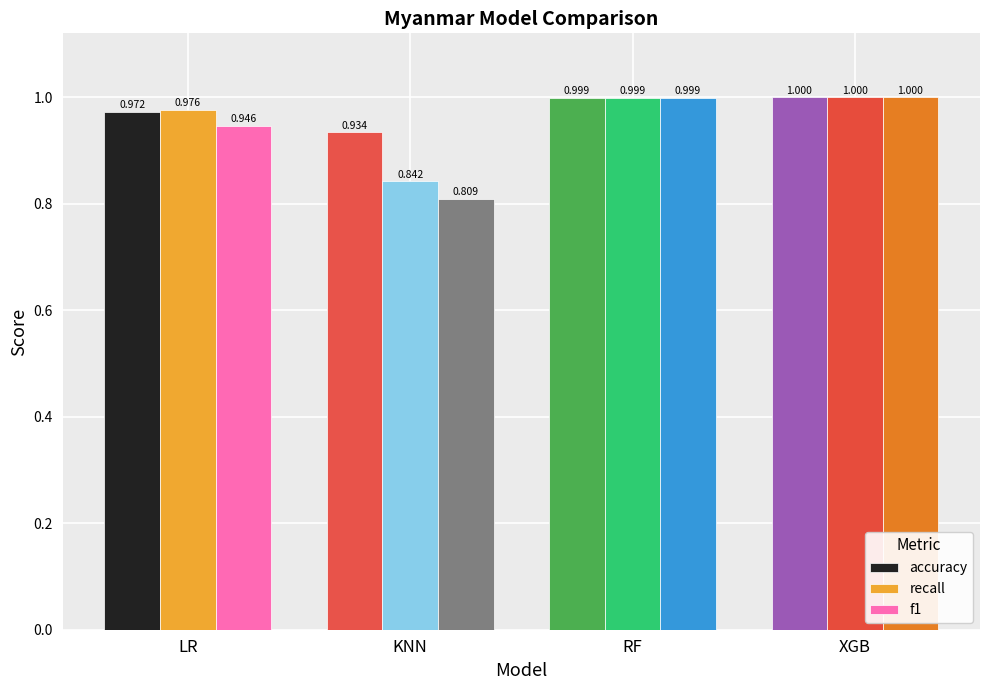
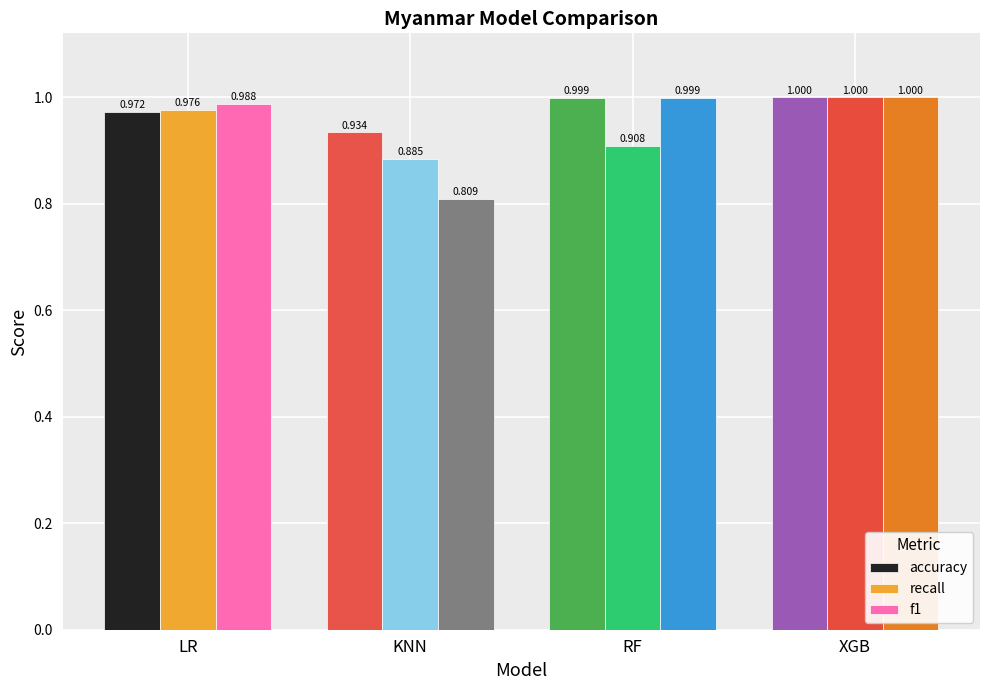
f1, LR: 0.946 -> 0.988
recall, KNN: 0.842 -> 0.885
recall, RF: 0.999 -> 0.908
